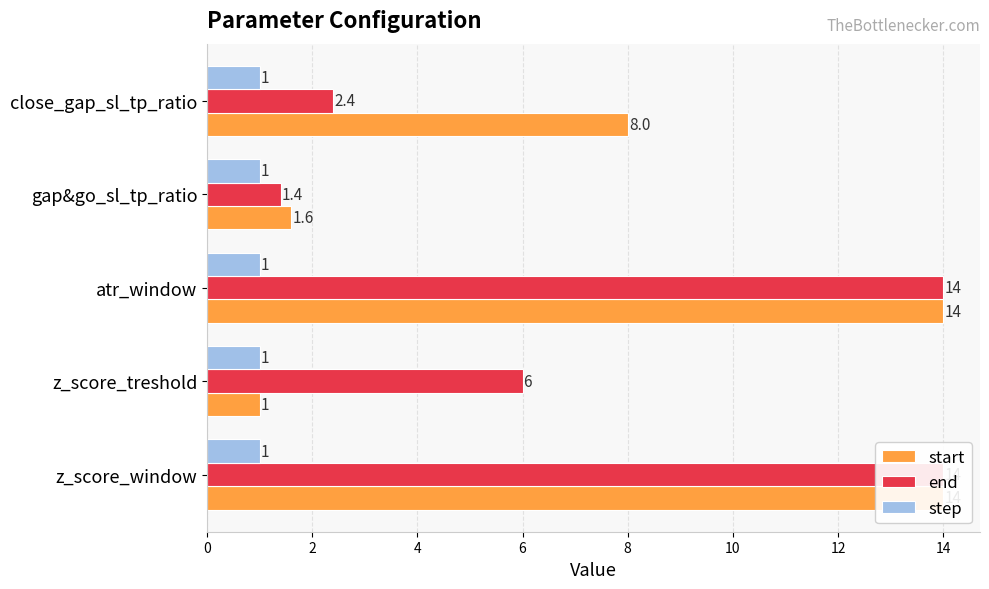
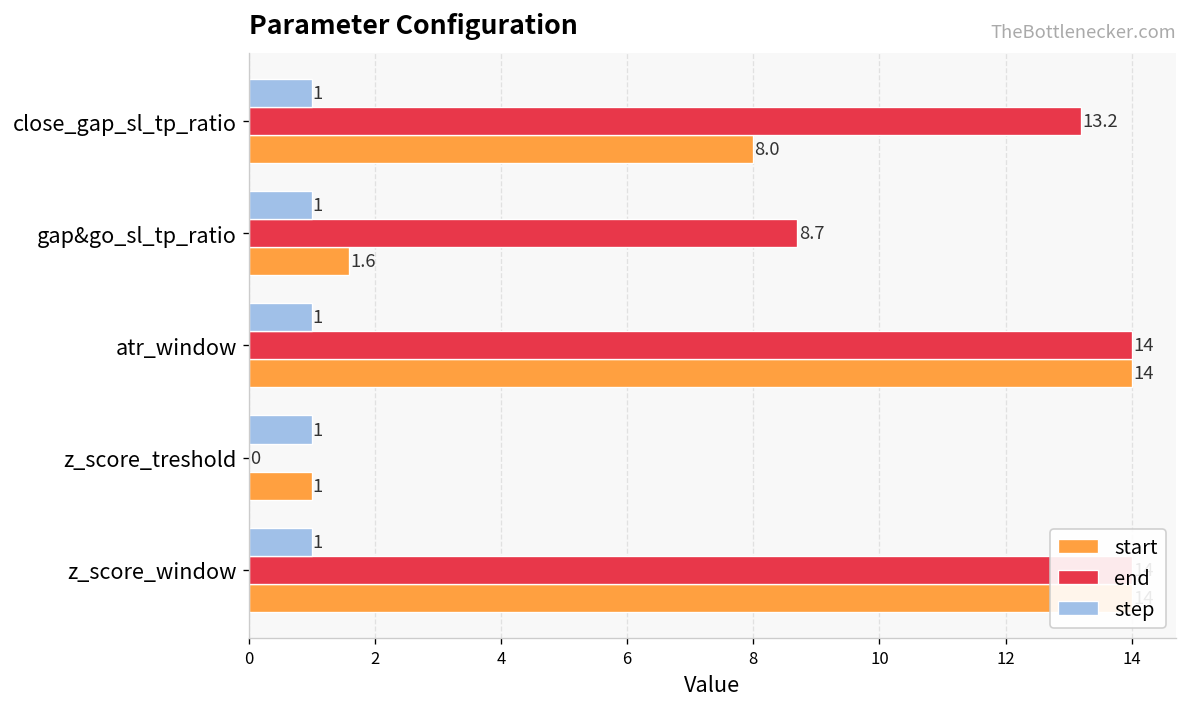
end, close_gap_sl_tp_ratio: 2.4 -> 13.2
end, gap&go_sl_tp_ratio: 1.4 -> 8.7
end, z_score_treshold: 6 -> 0
